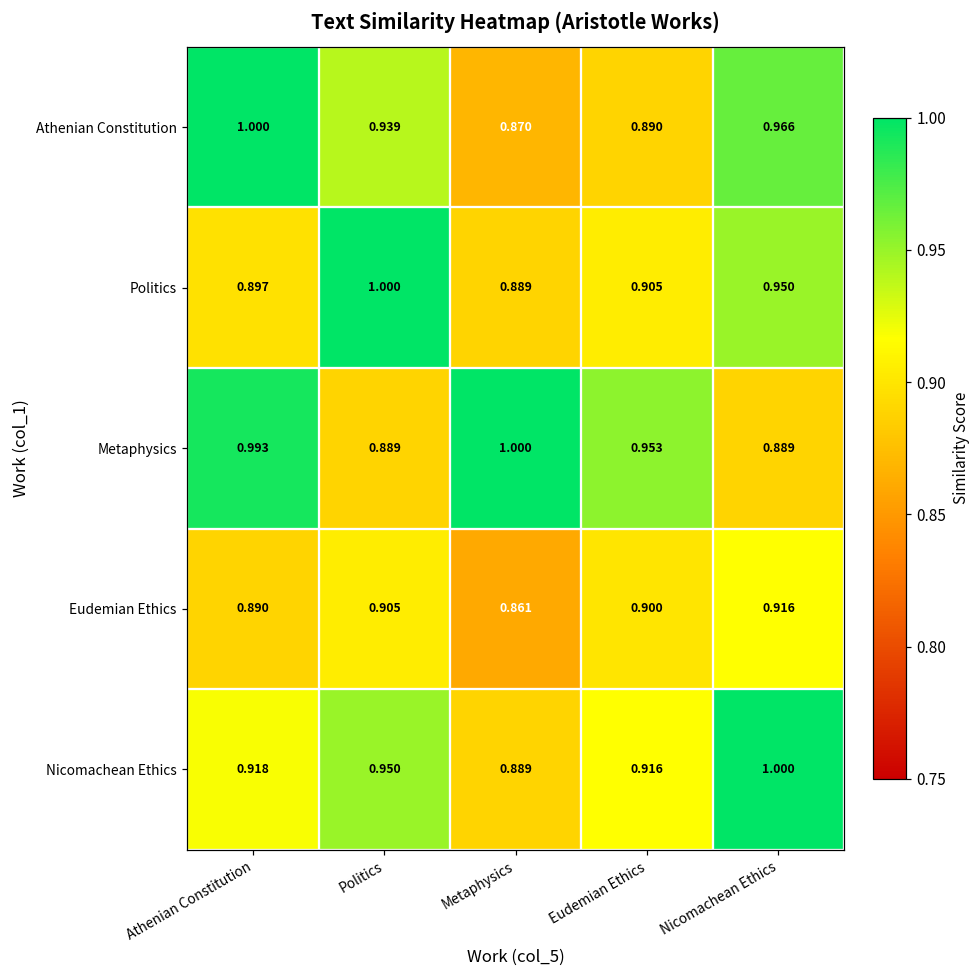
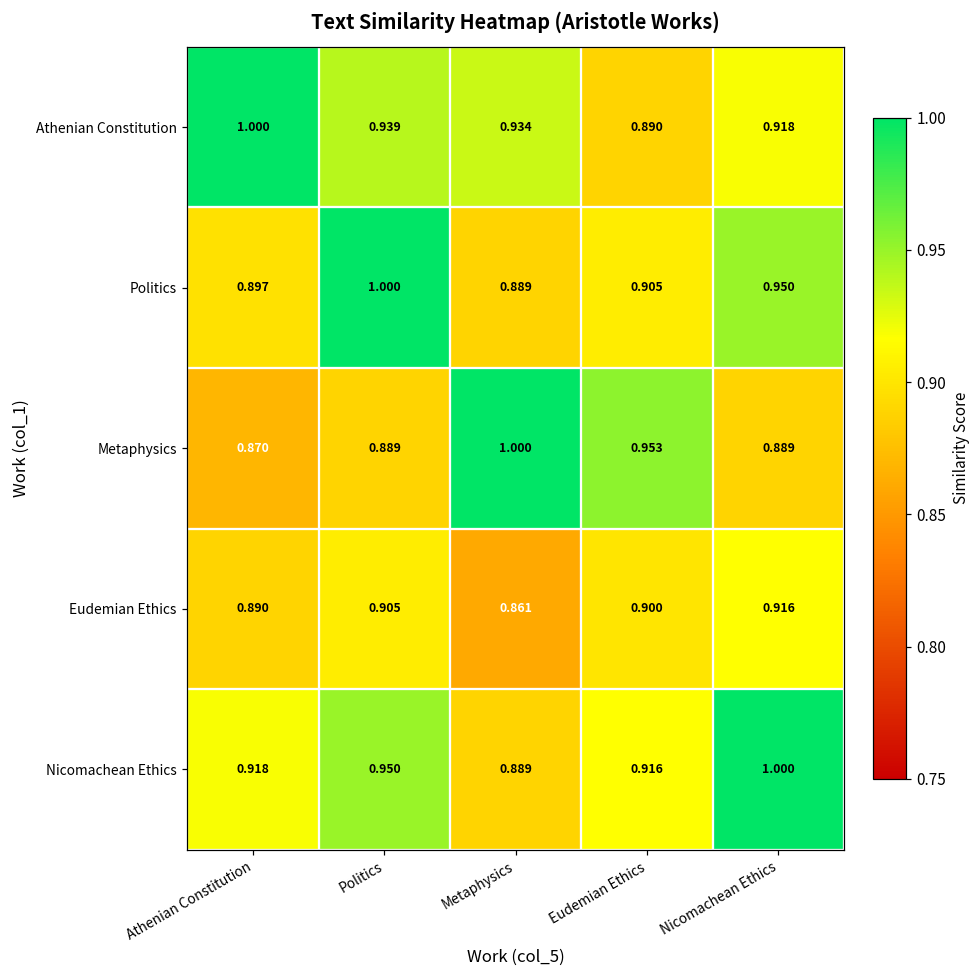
Athenian Constitution, Metaphysics: 0.870 -> 0.934
Athenian Constitution, Nicomachean Ethics: 0.966 -> 0.918
Metaphysics, Athenian Constitution: 0.993 -> 0.870
